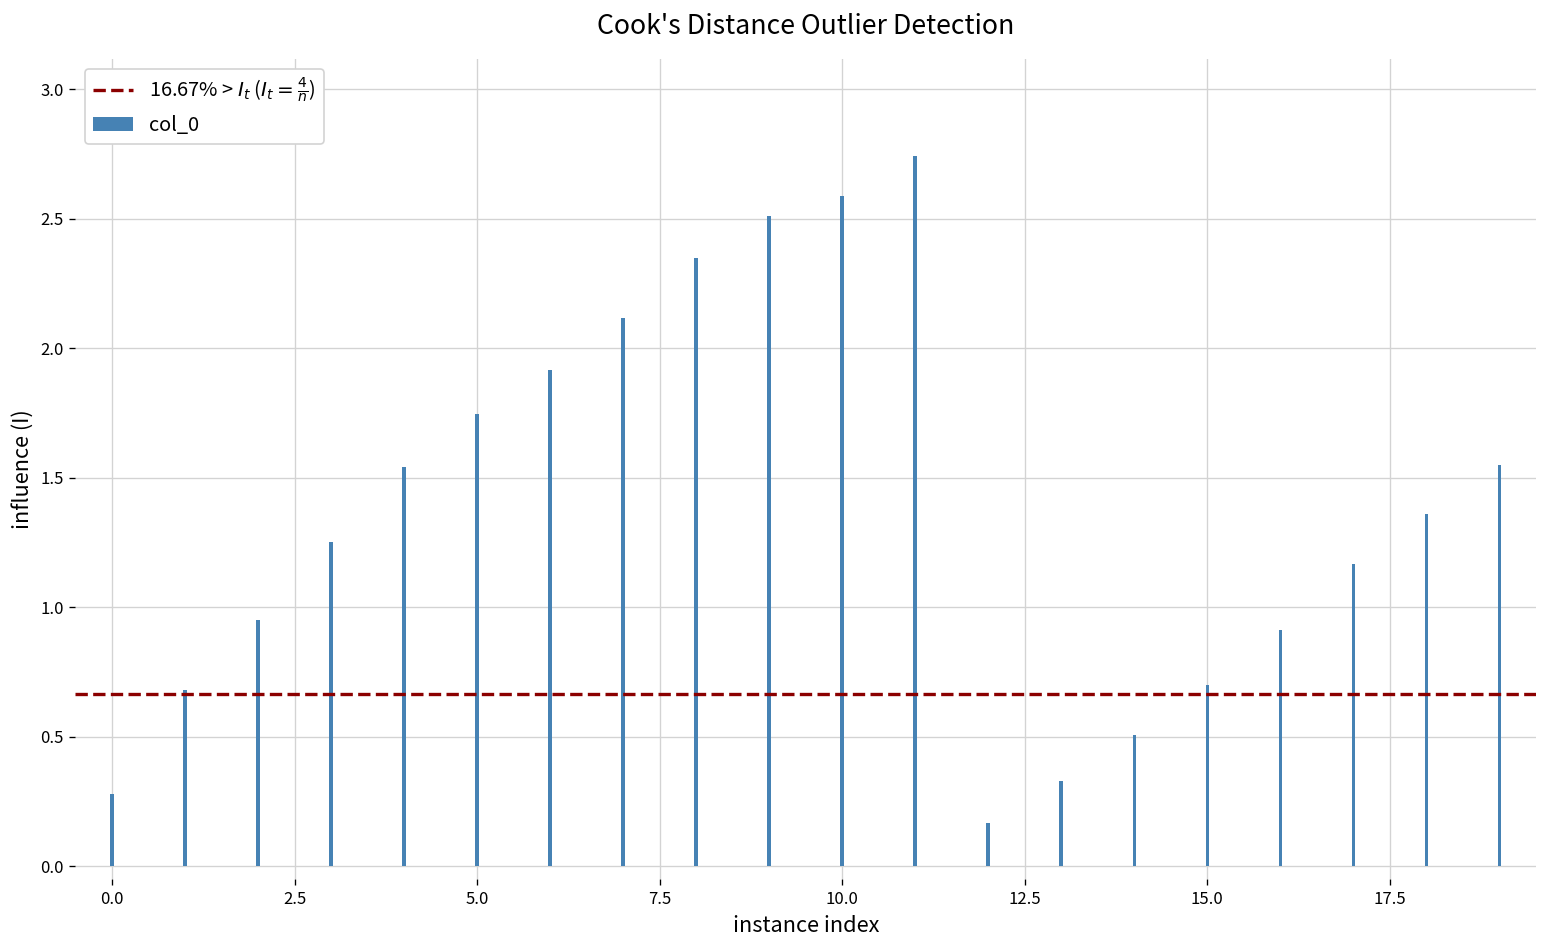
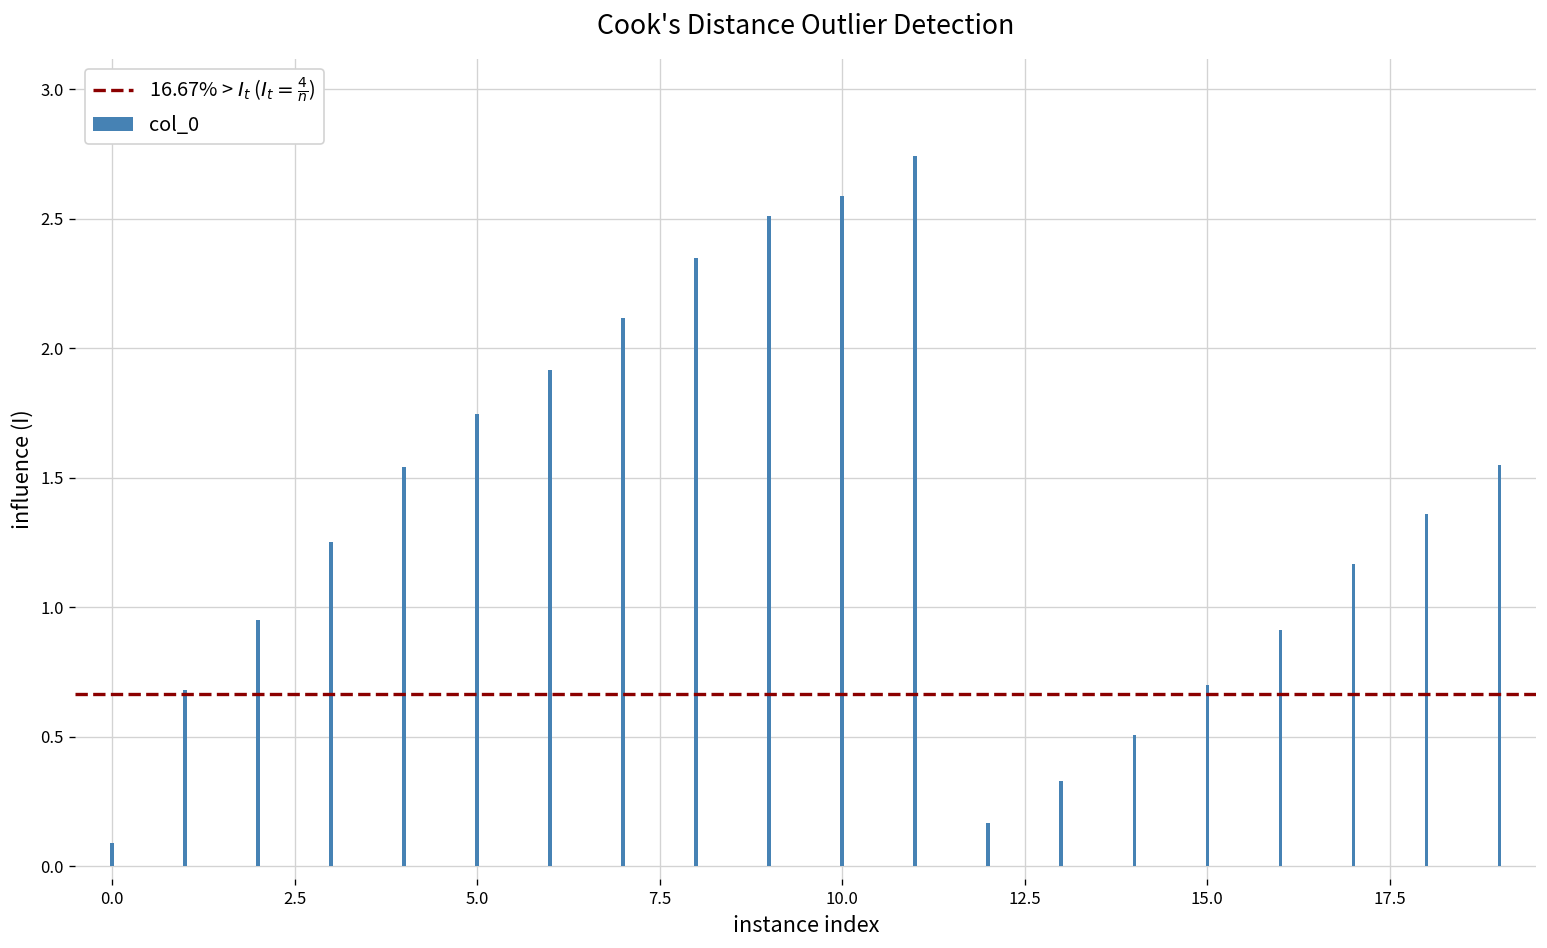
0.0: 0.28 -> 0.09
